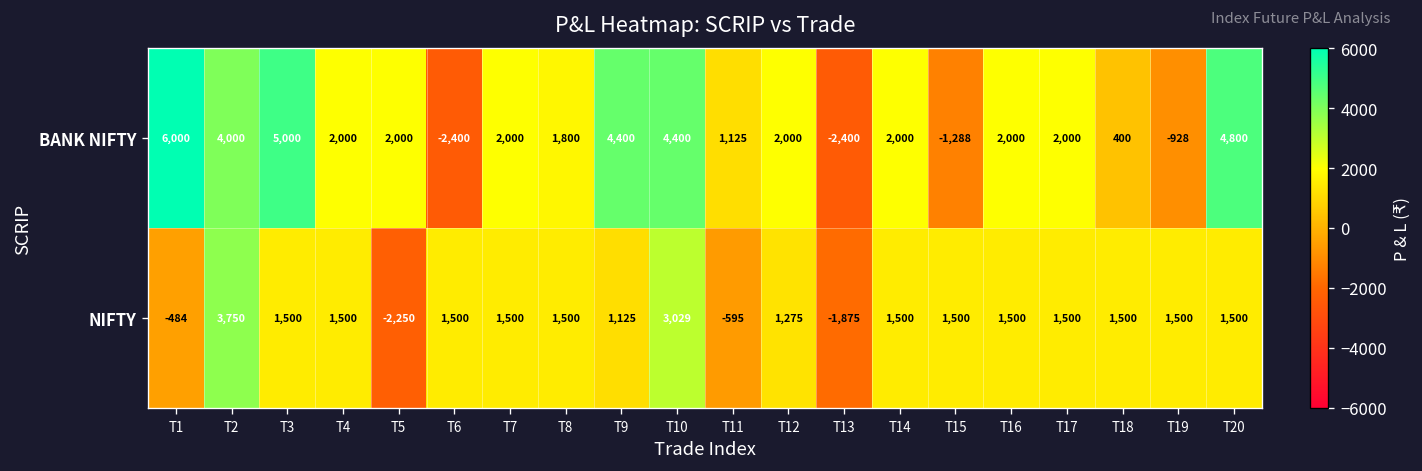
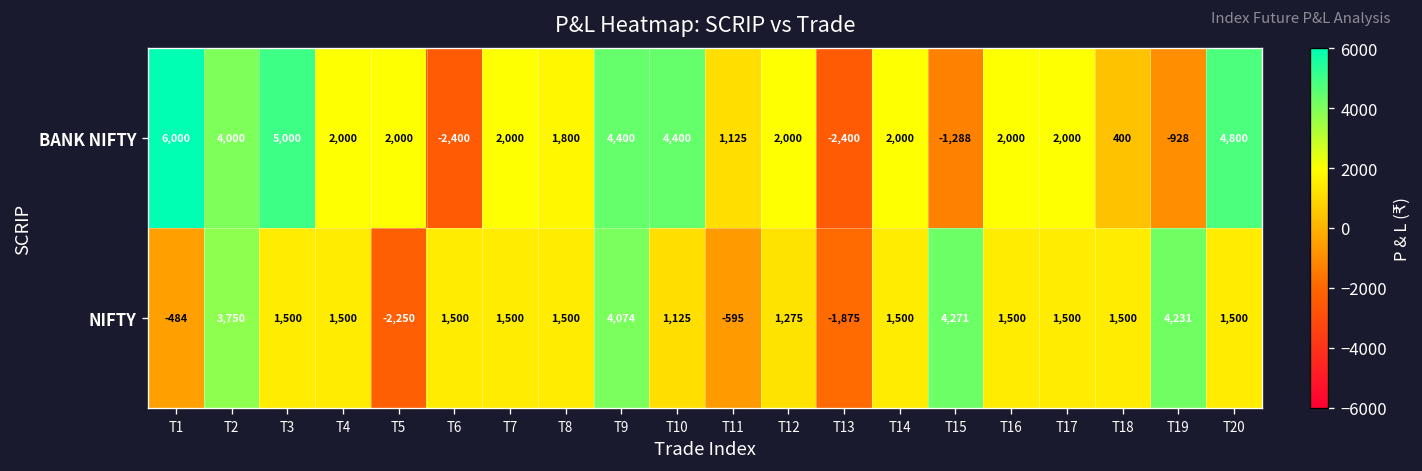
NIFTY, T9: 1,125 -> 4,074
NIFTY, T10: 3,029 -> 1,125
NIFTY, T15: 1,500 -> 4,271
NIFTY, T19: 1,500 -> 4,231
